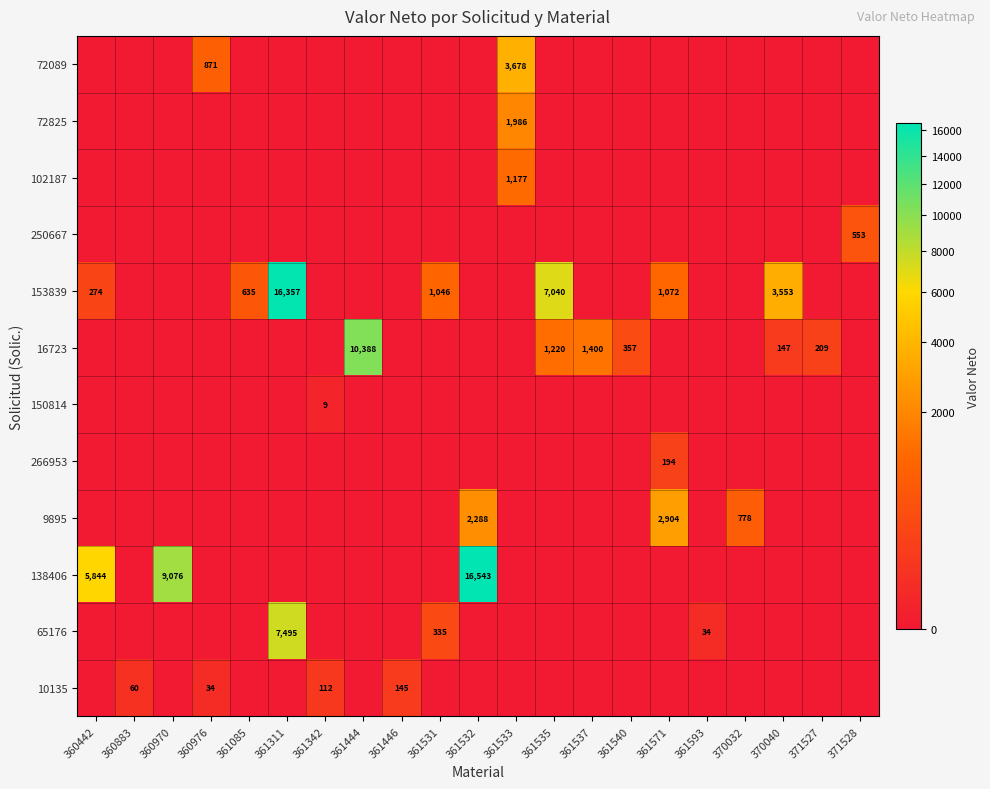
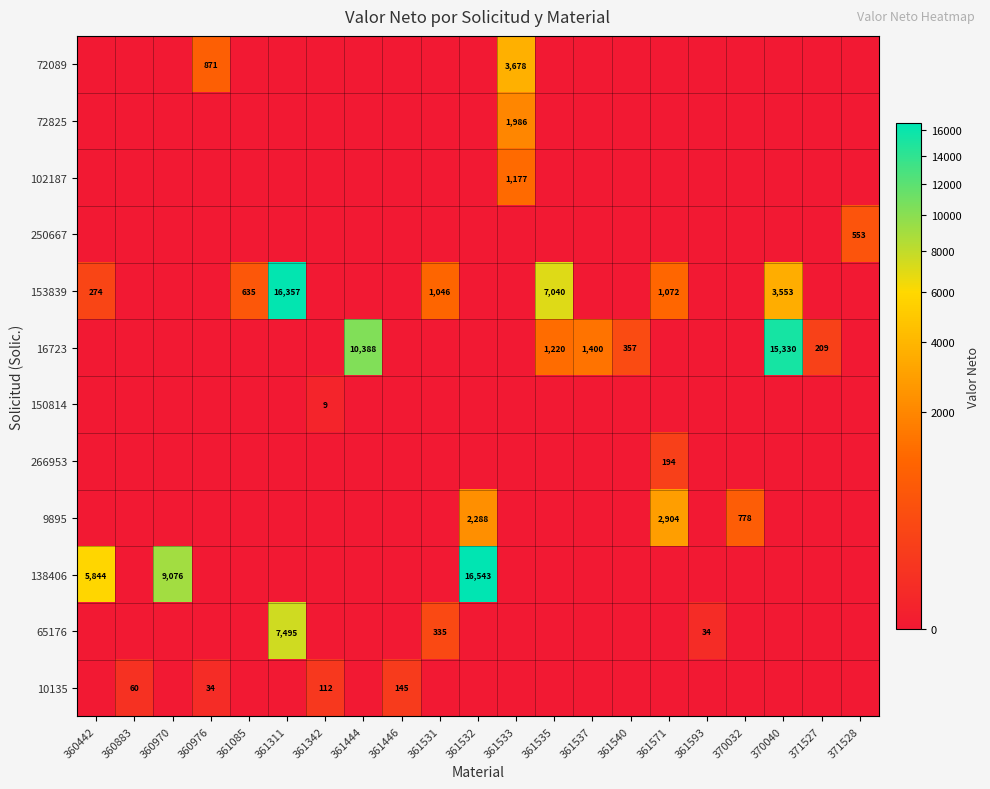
16723, 370040: 147 -> 15,330
